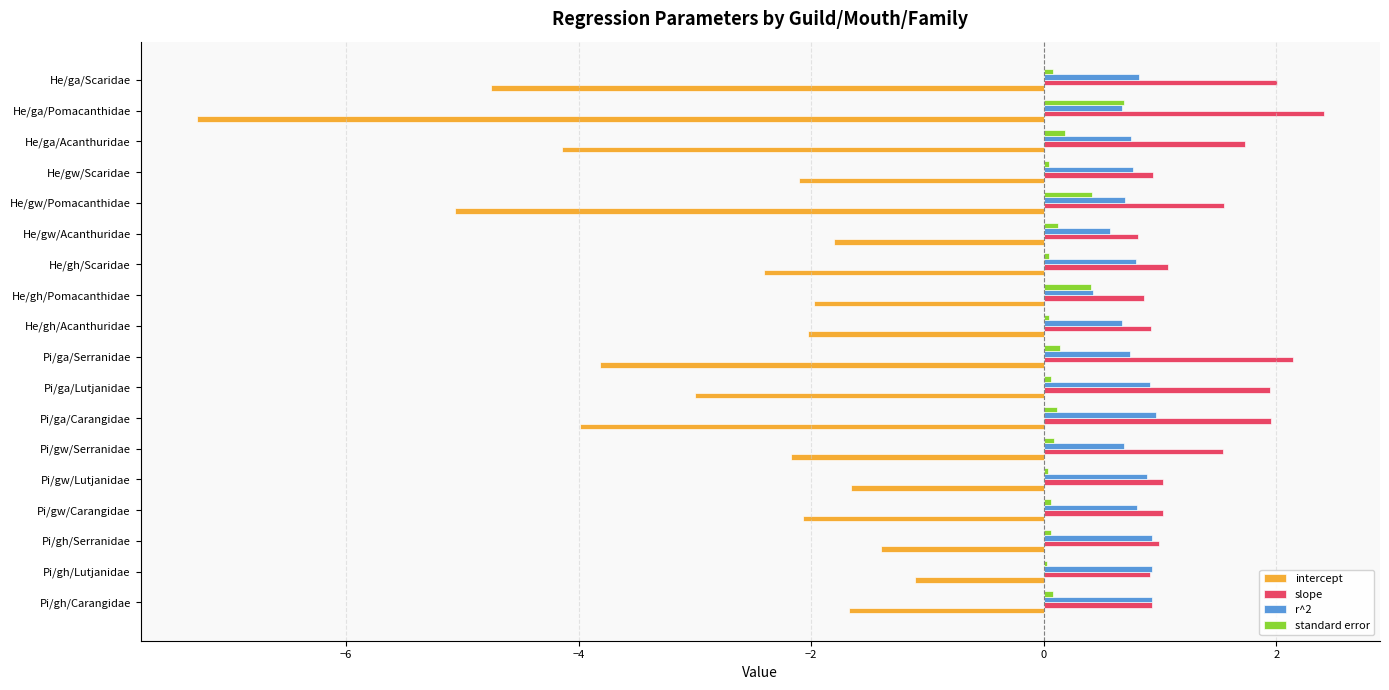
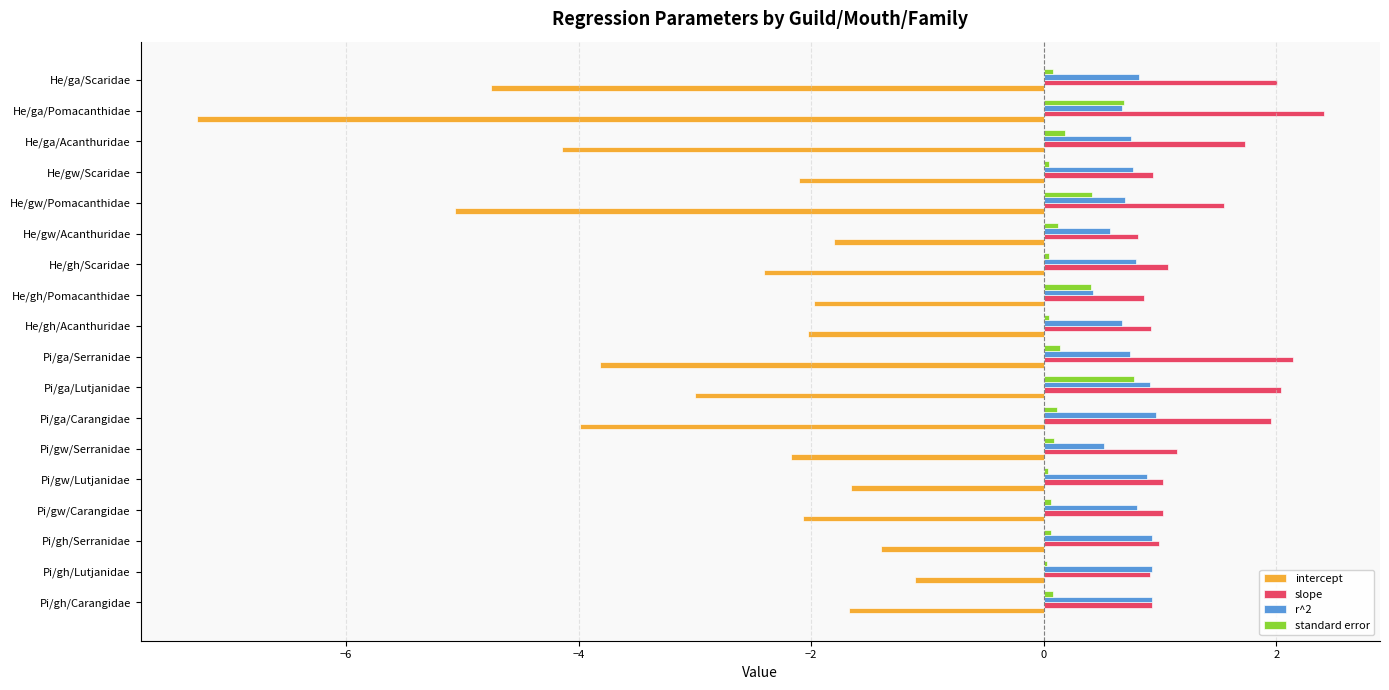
standard error, Pi/ga/Lutjanidae: 0.06 -> 0.78
slope, Pi/ga/Lutjanidae: 1.94 -> 2.04
r^2, Pi/gw/Serranidae: 0.69 -> 0.52
slope, Pi/gw/Serranidae: 1.54 -> 1.15
